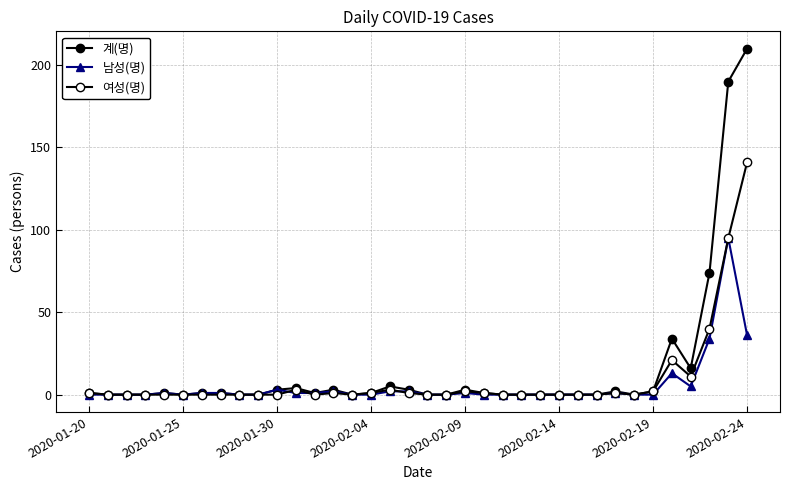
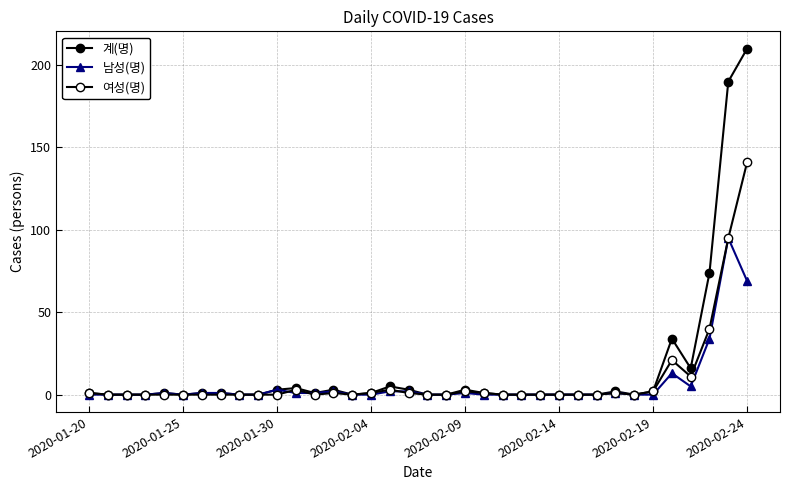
남성(명), 2020-02-24: 36 -> 69
